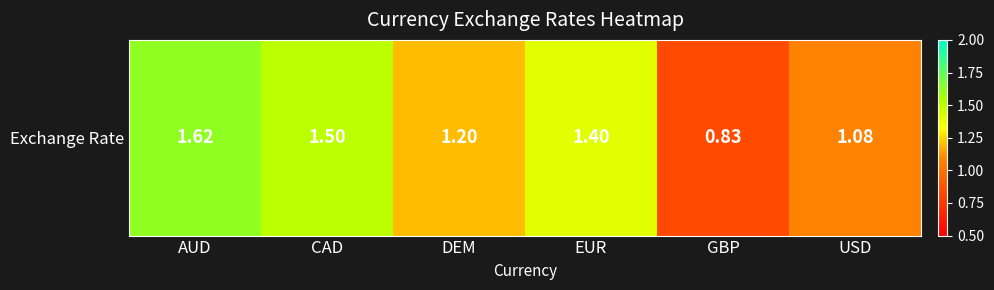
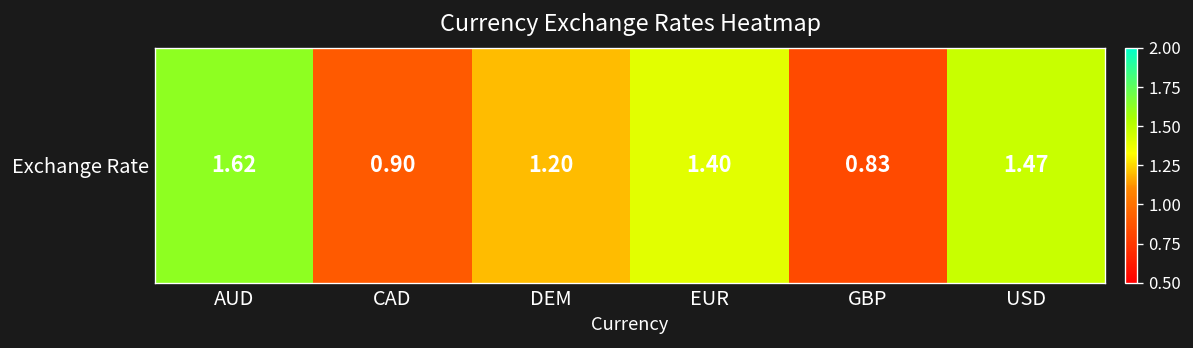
Exchange Rate, CAD: 1.50 -> 0.90
Exchange Rate, USD: 1.08 -> 1.47
